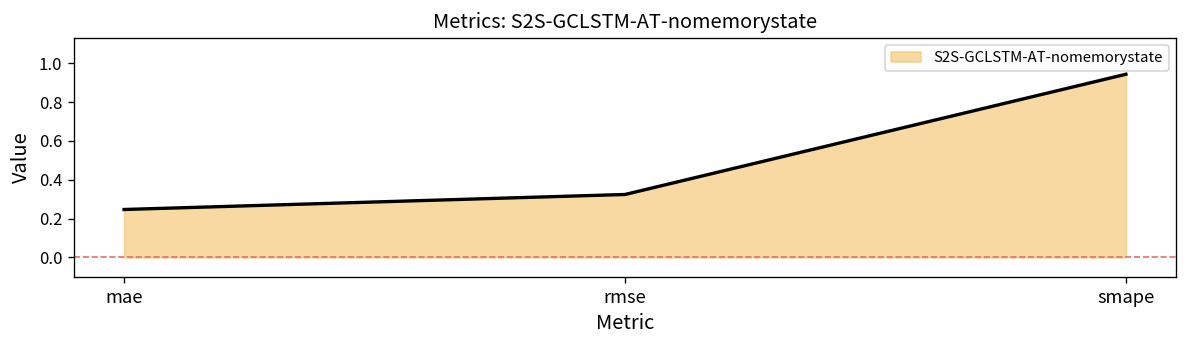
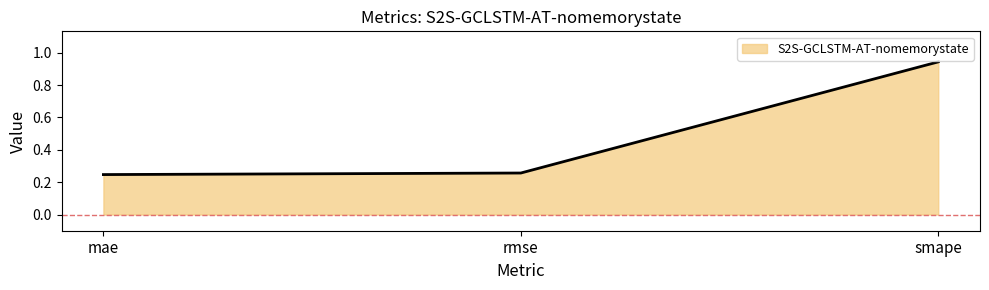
rmse: 0.32 -> 0.26
